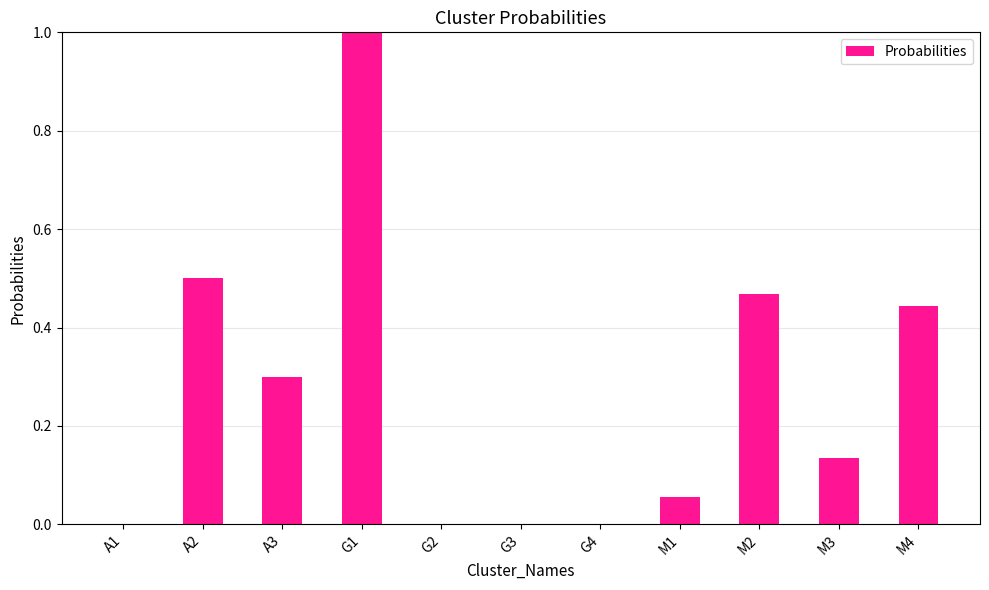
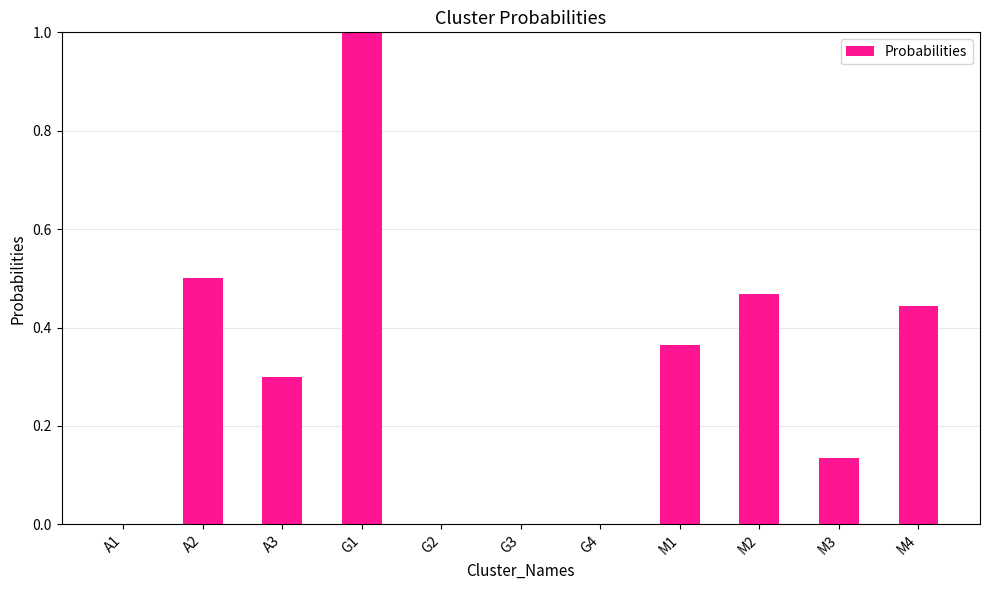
M1: 0.06 -> 0.36
